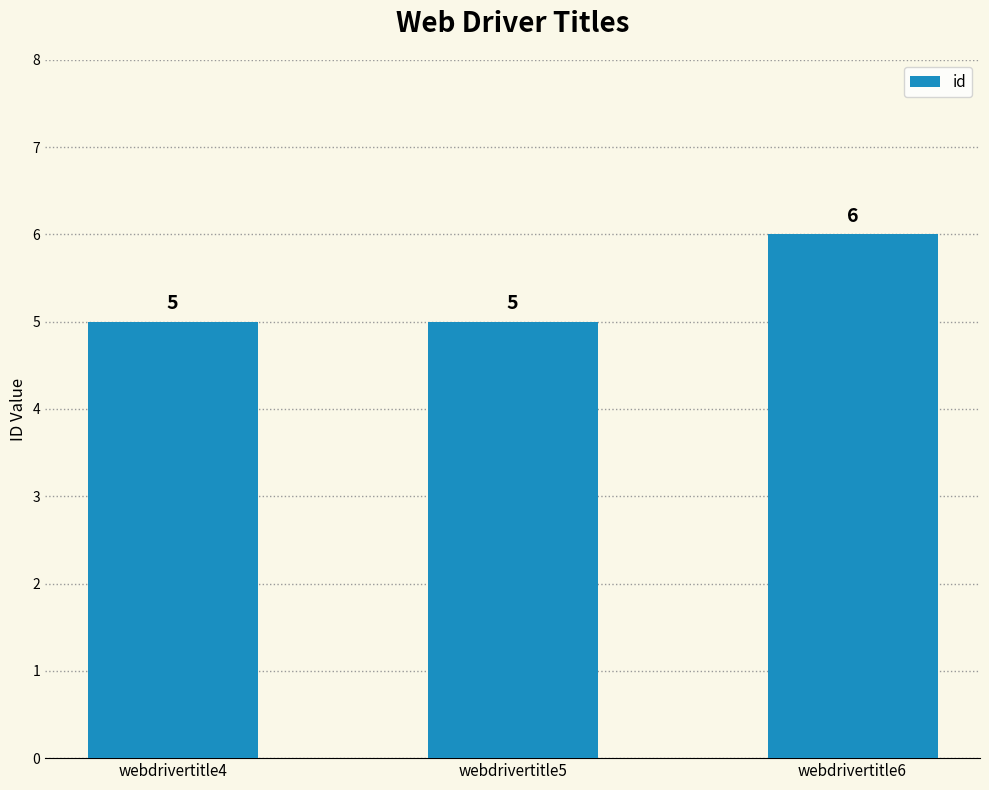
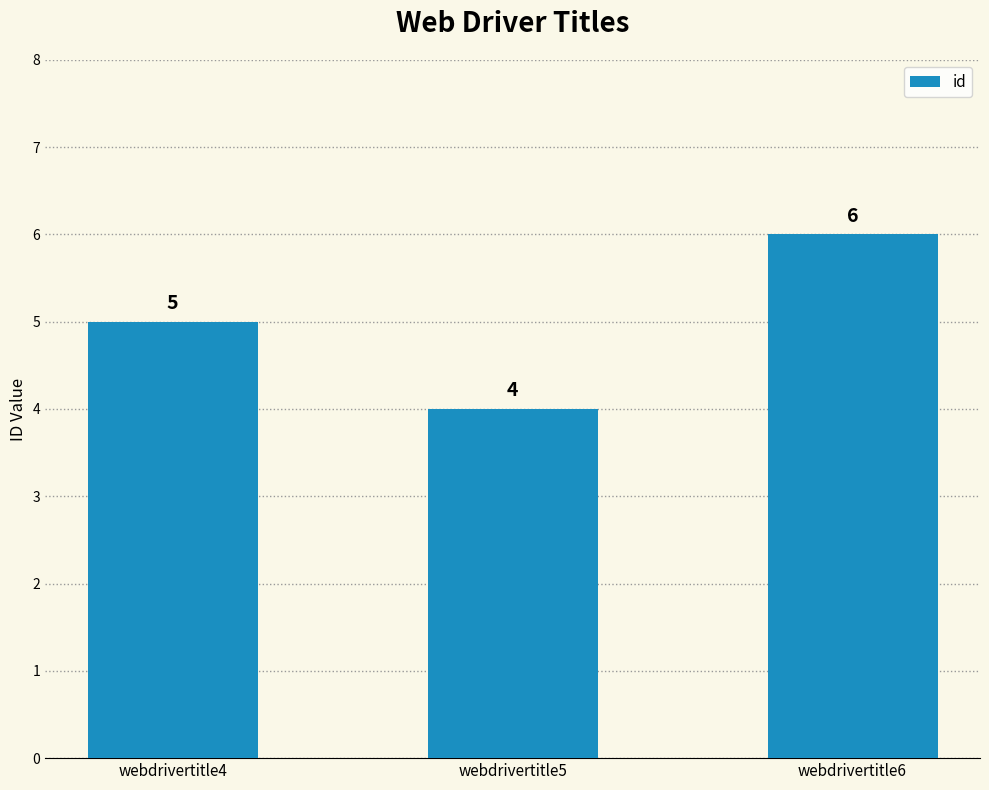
webdrivertitle5: 5 -> 4
